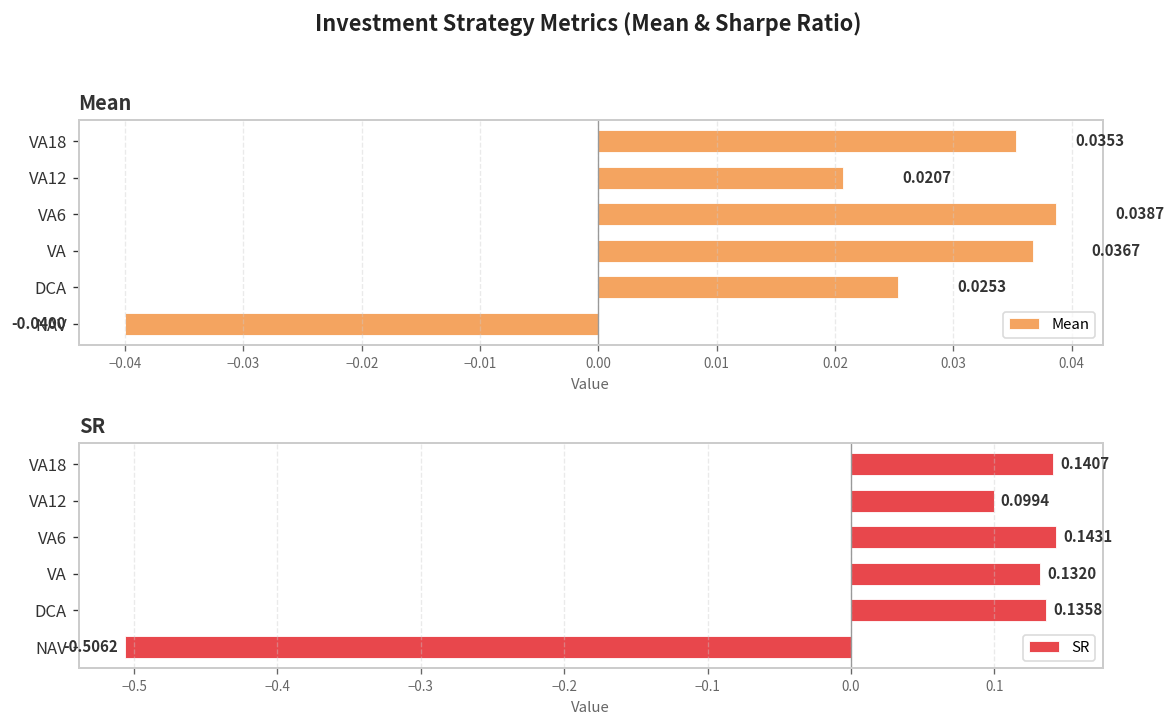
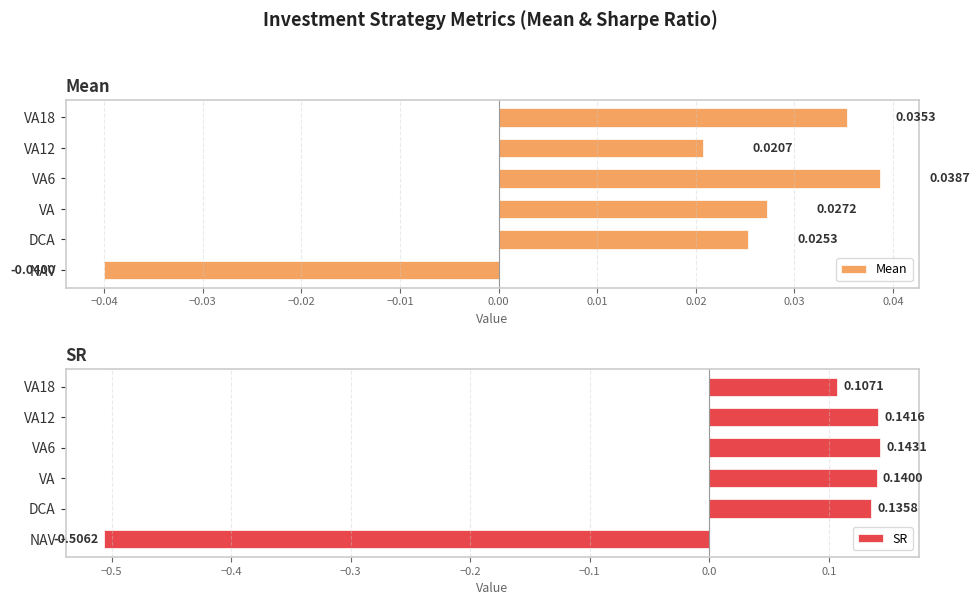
Mean, VA: 0.0367 -> 0.0272
SR, VA18: 0.1407 -> 0.1071
SR, VA12: 0.0994 -> 0.1416
SR, VA: 0.1320 -> 0.1400
